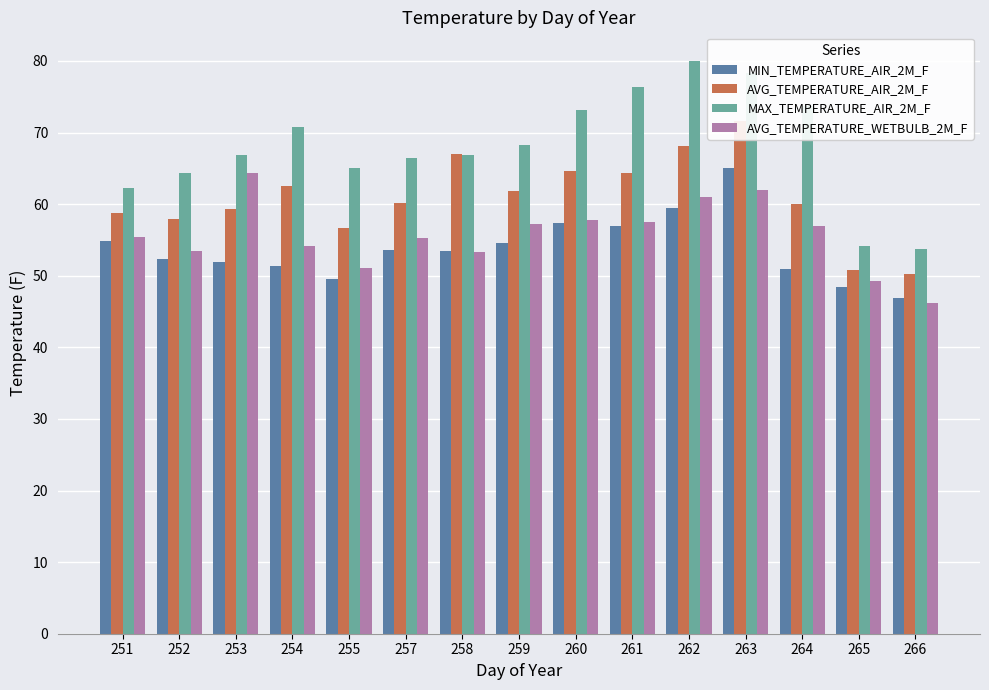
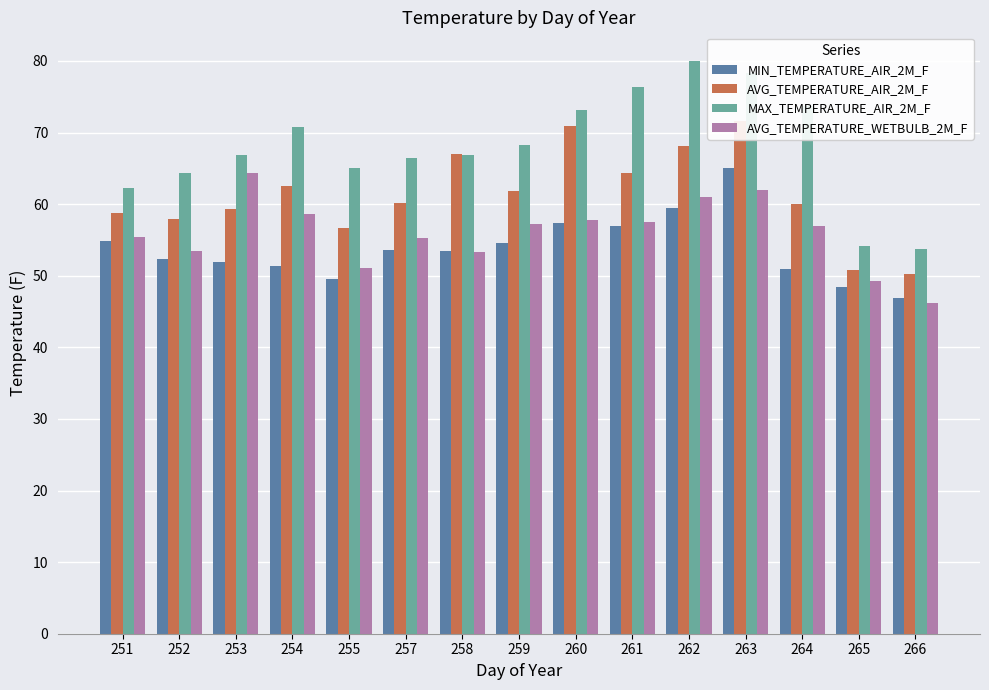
AVG_TEMPERATURE_WETBULB_2M_F, 254: 54 -> 59
AVG_TEMPERATURE_AIR_2M_F, 260: 65 -> 71
